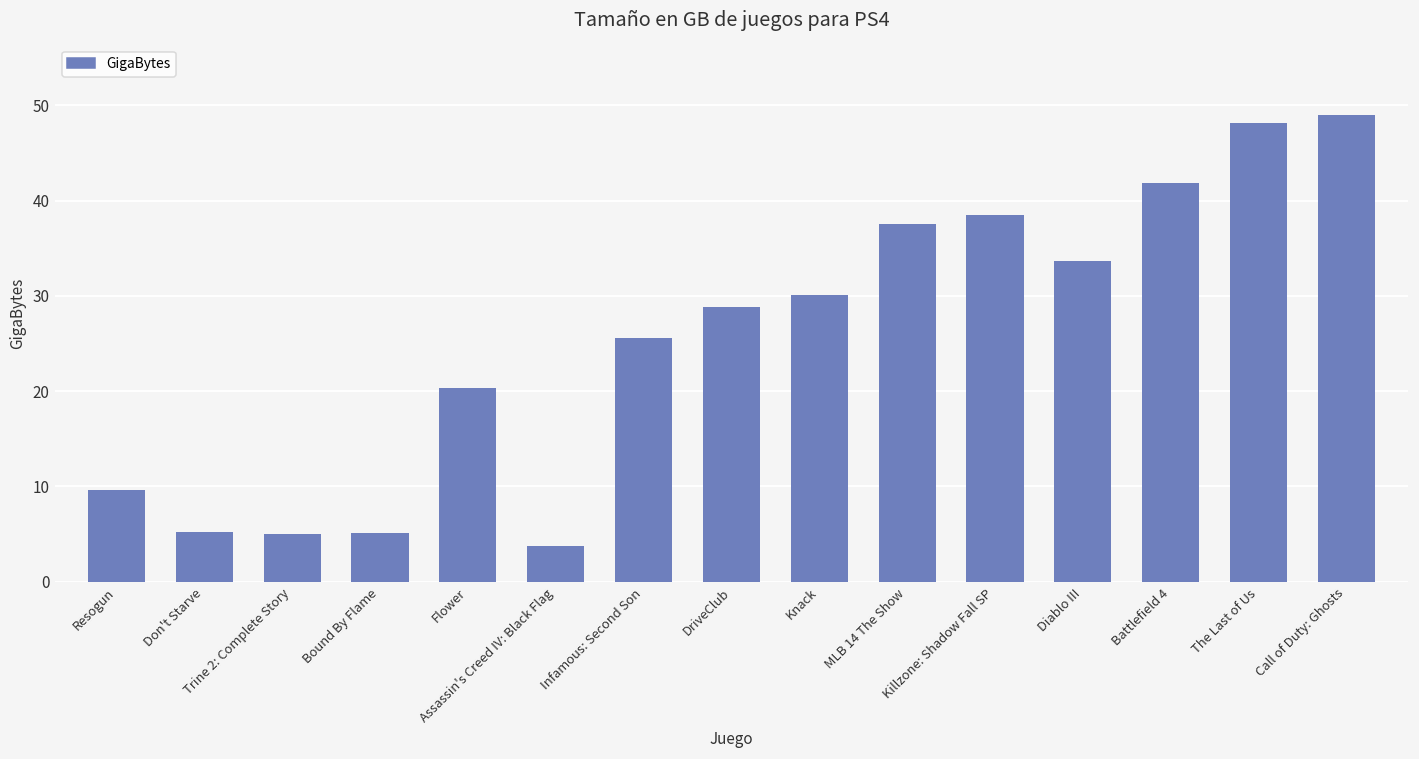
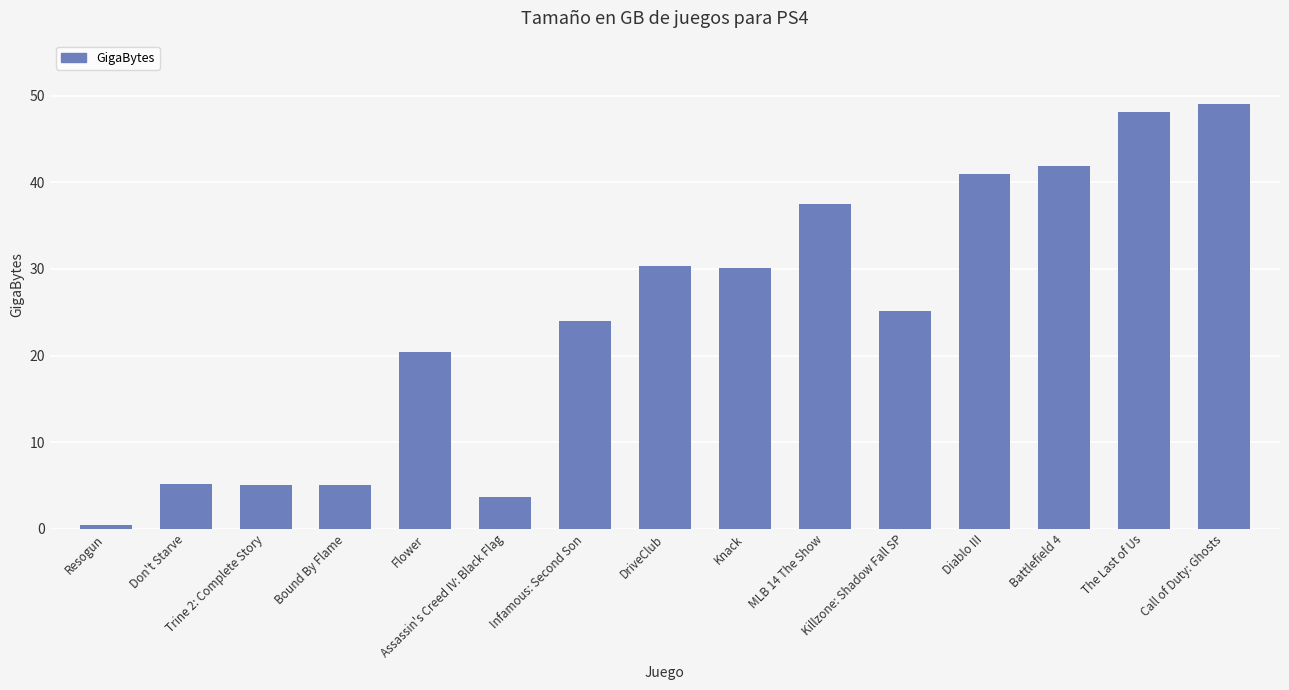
Resogun: 10 -> 0
Infamous: Second Son: 26 -> 24
DriveClub: 29 -> 30
Killzone: Shadow Fall SP: 39 -> 25
Diablo III: 34 -> 41
